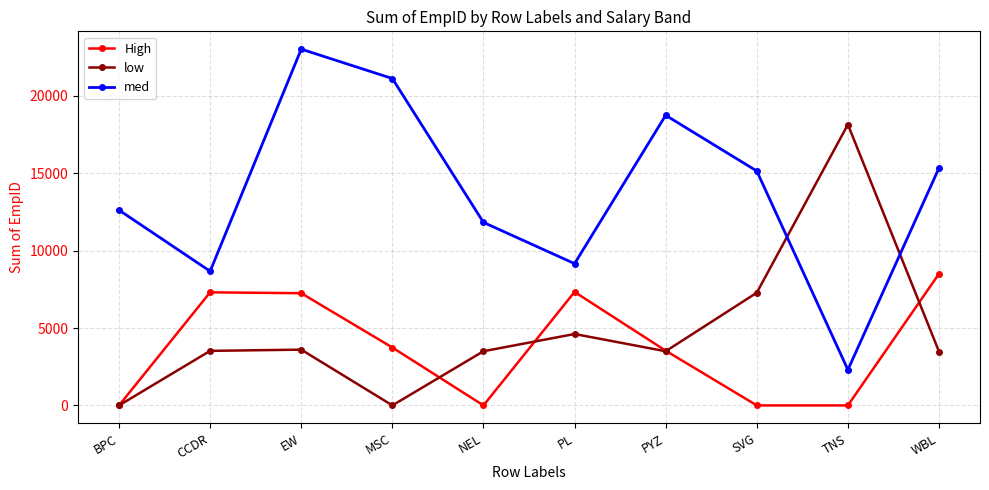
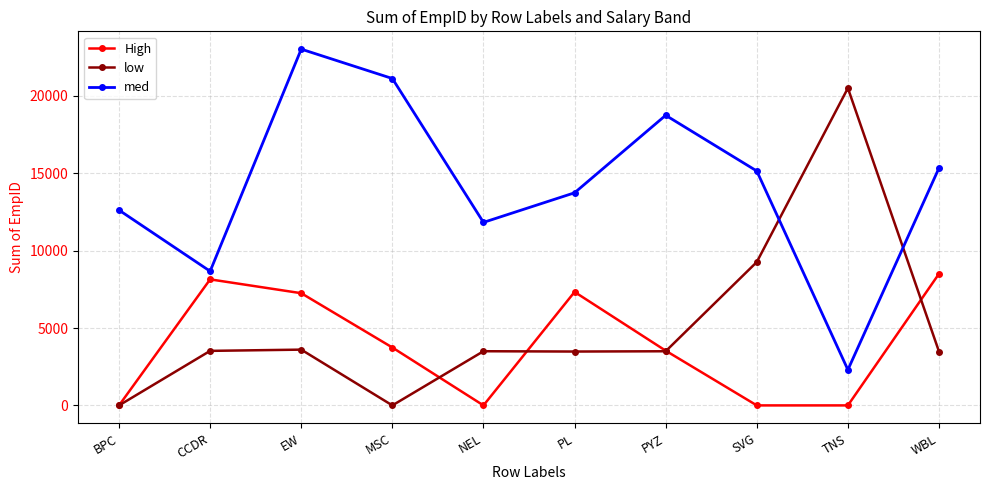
High, CCDR: 7300 -> 8100
low, PL: 4600 -> 3500
med, PL: 9200 -> 13700
low, SVG: 7300 -> 9300
low, TNS: 18100 -> 20500
